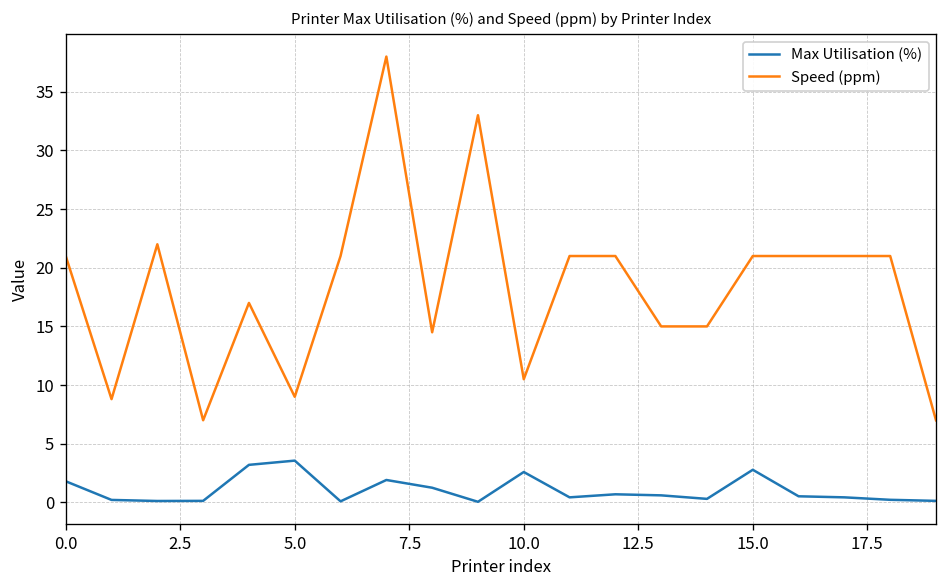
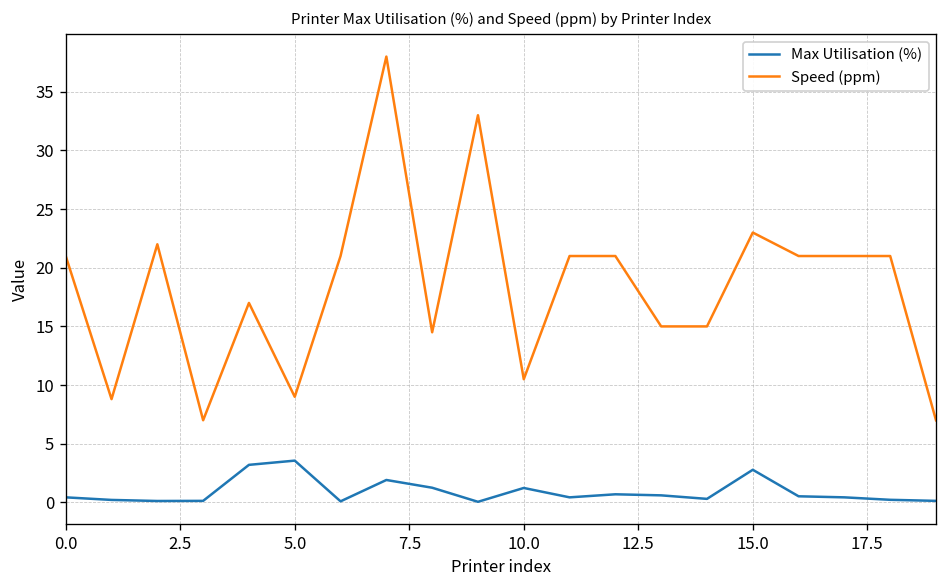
Max Utilisation (%), 0.0: 2 -> 0
Max Utilisation (%), 10.0: 3 -> 1
Speed (ppm), 15.0: 21 -> 23
